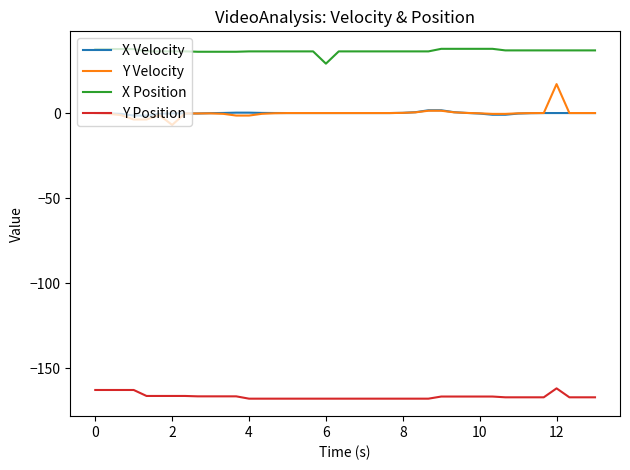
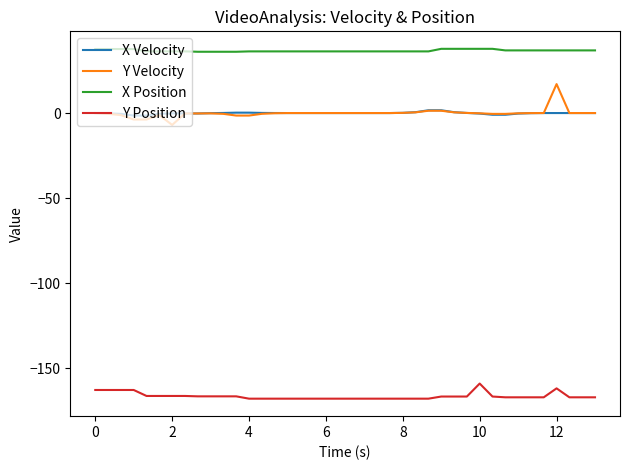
X Position, 6: 29 -> 36
Y Position, 10: -166 -> -159
